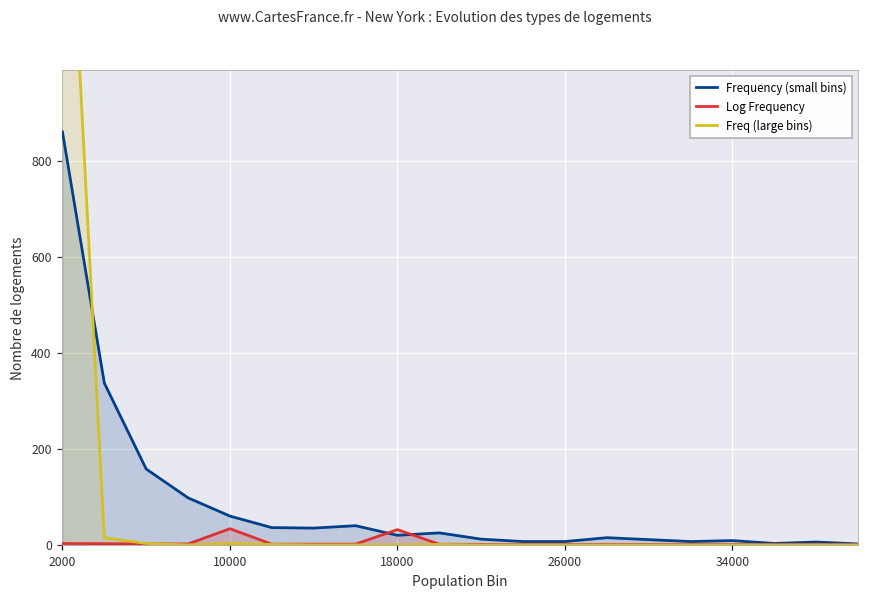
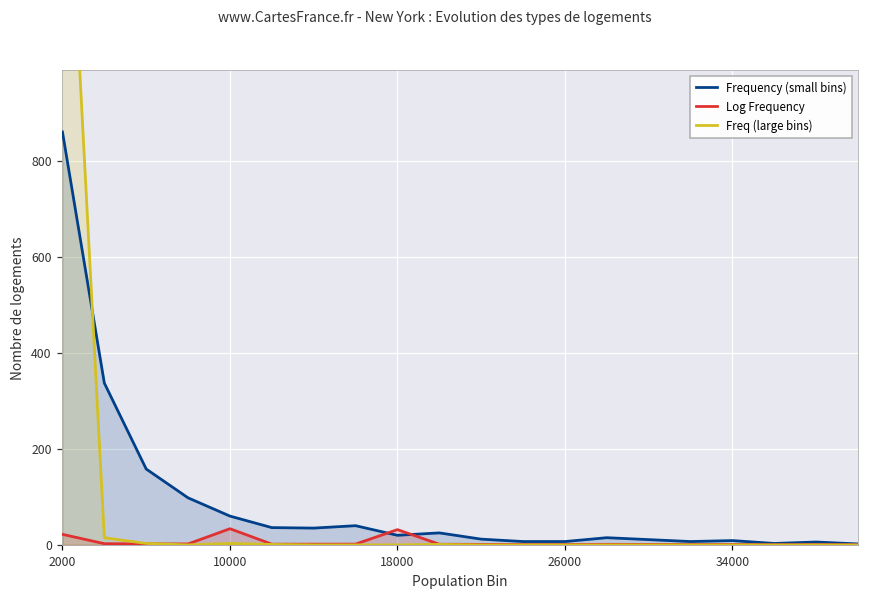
Log Frequency, 2000: 0 -> 20
